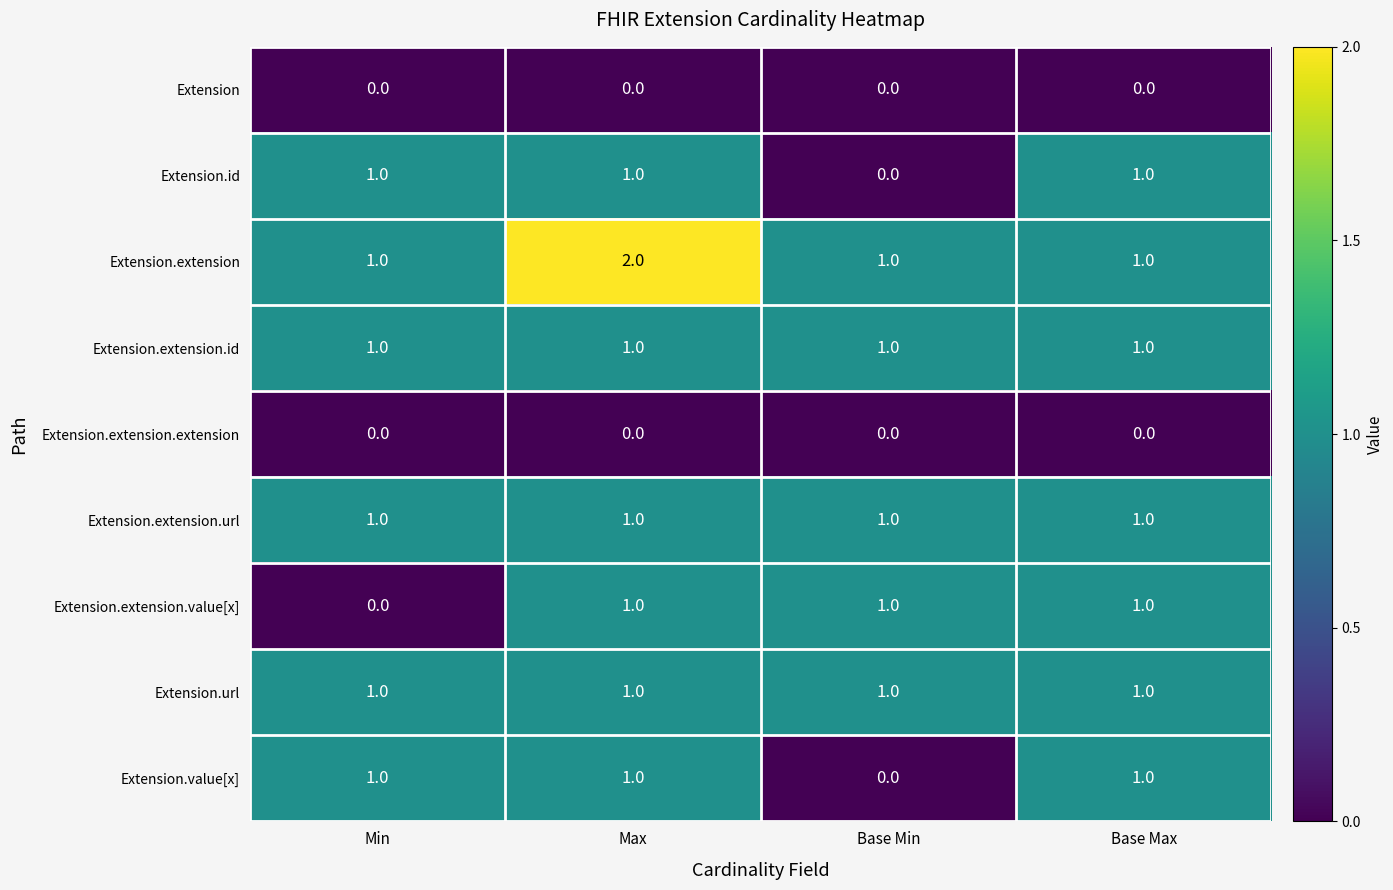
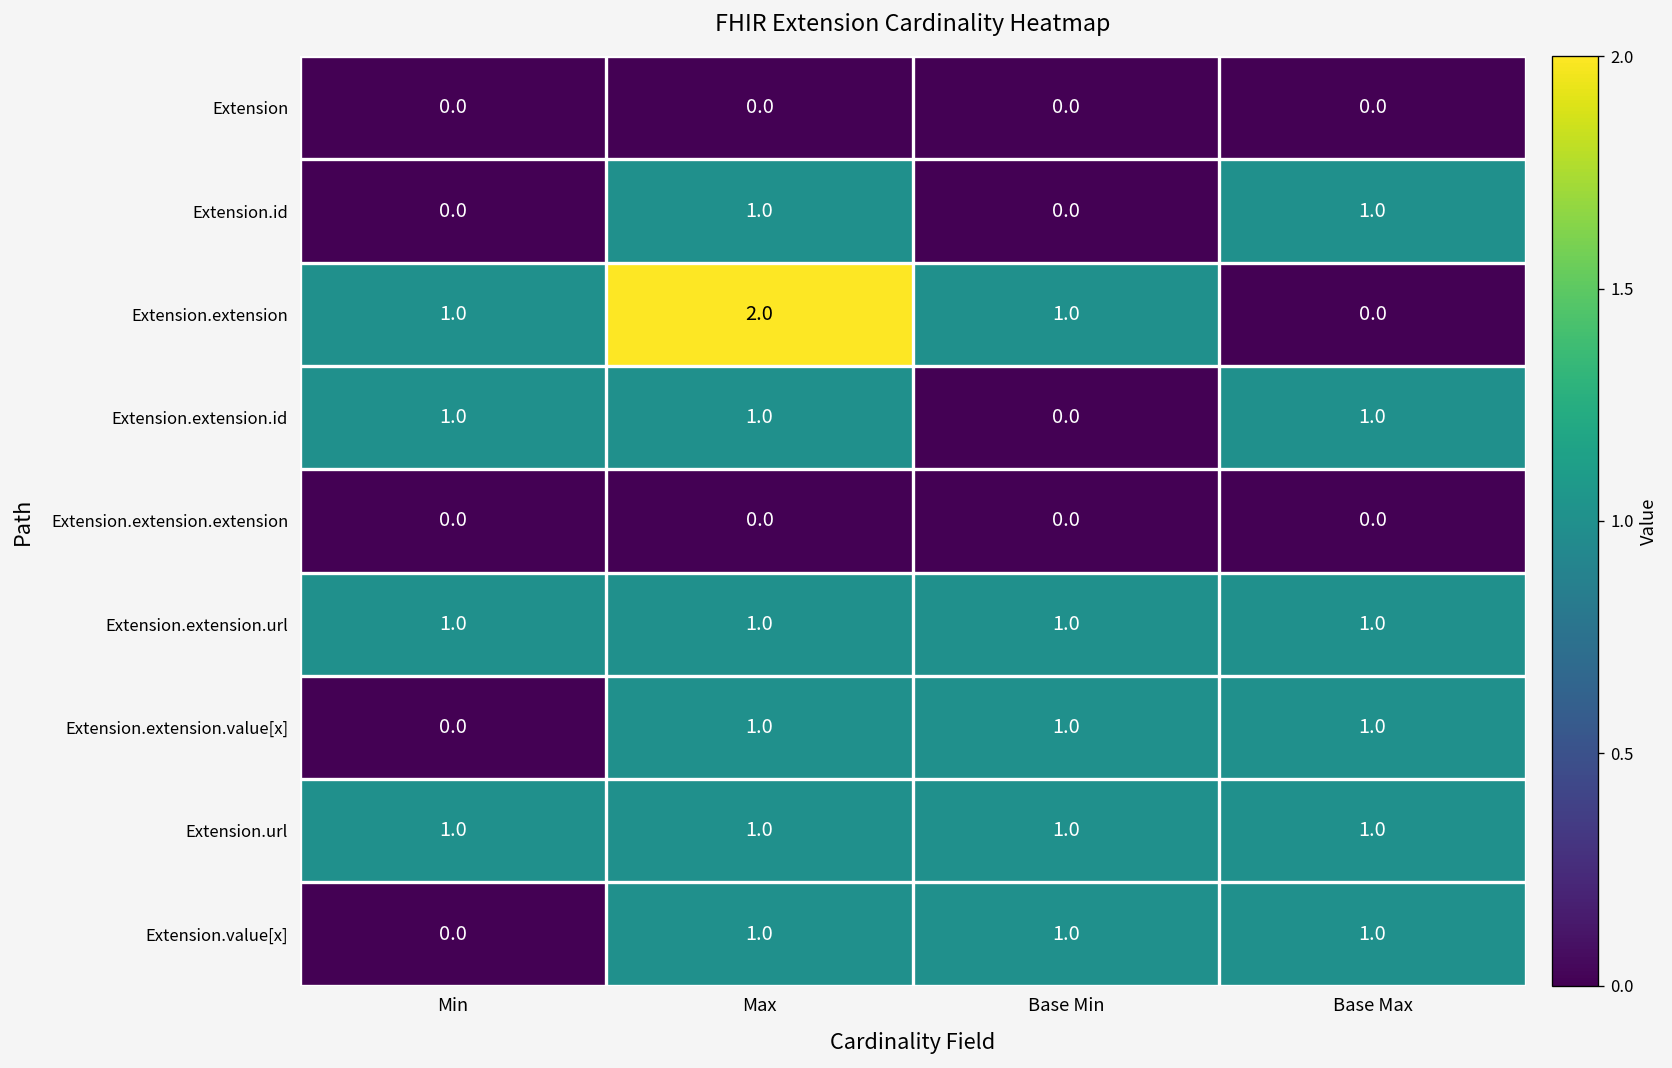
Extension.id, Min: 1.0 -> 0.0
Extension.extension, Base Max: 1.0 -> 0.0
Extension.extension.id, Base Min: 1.0 -> 0.0
Extension.value[x], Min: 1.0 -> 0.0
Extension.value[x], Base Min: 0.0 -> 1.0
